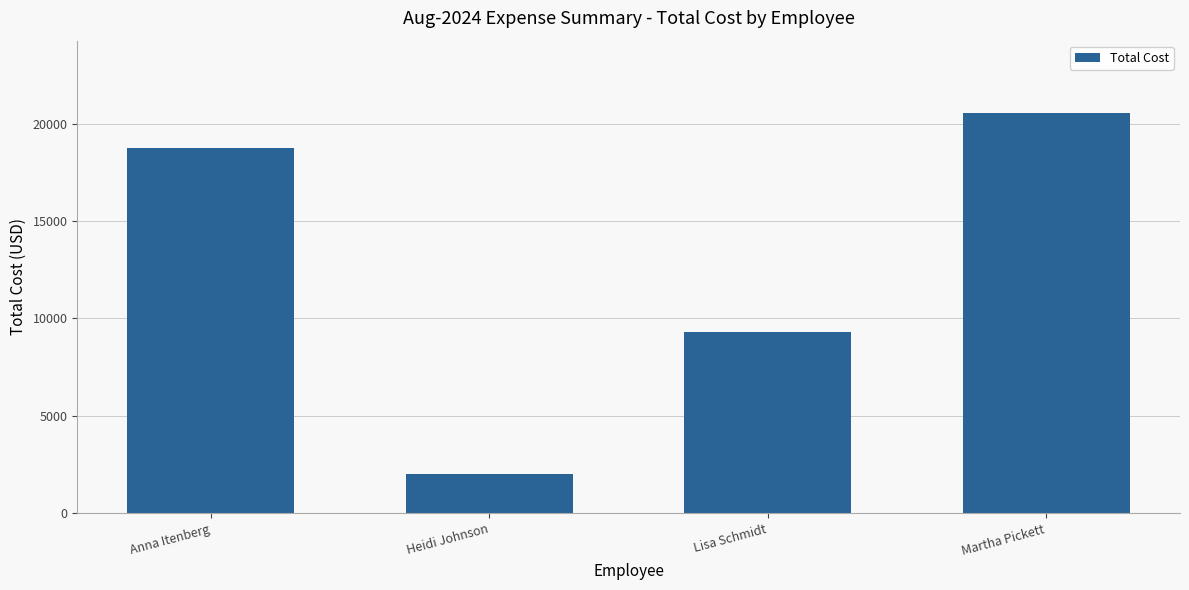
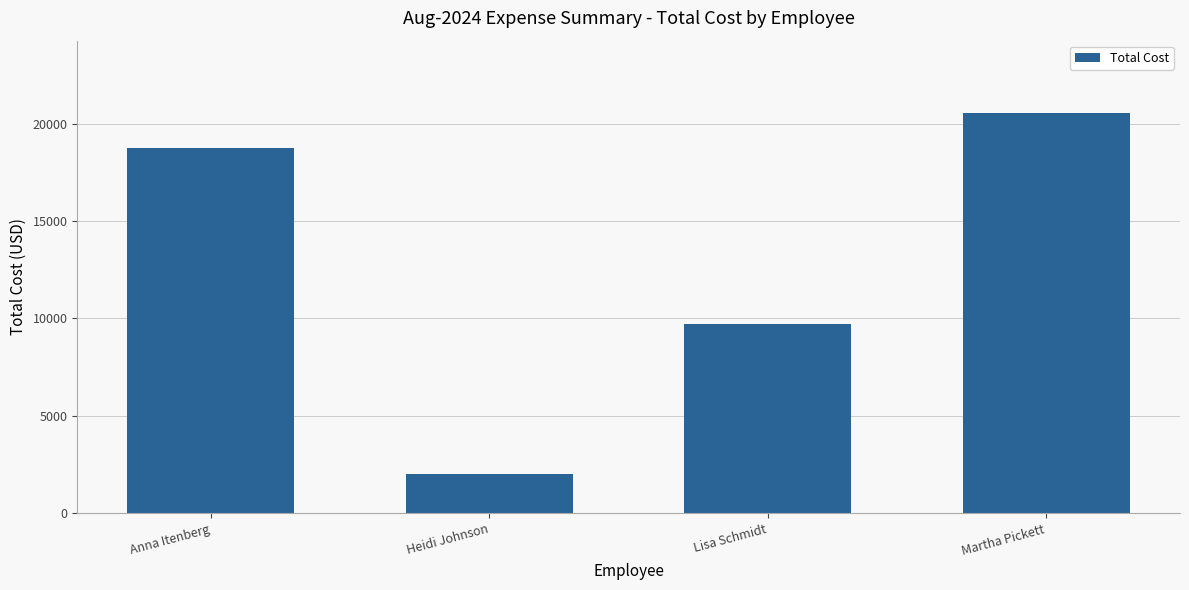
Lisa Schmidt: 9300 -> 9700
